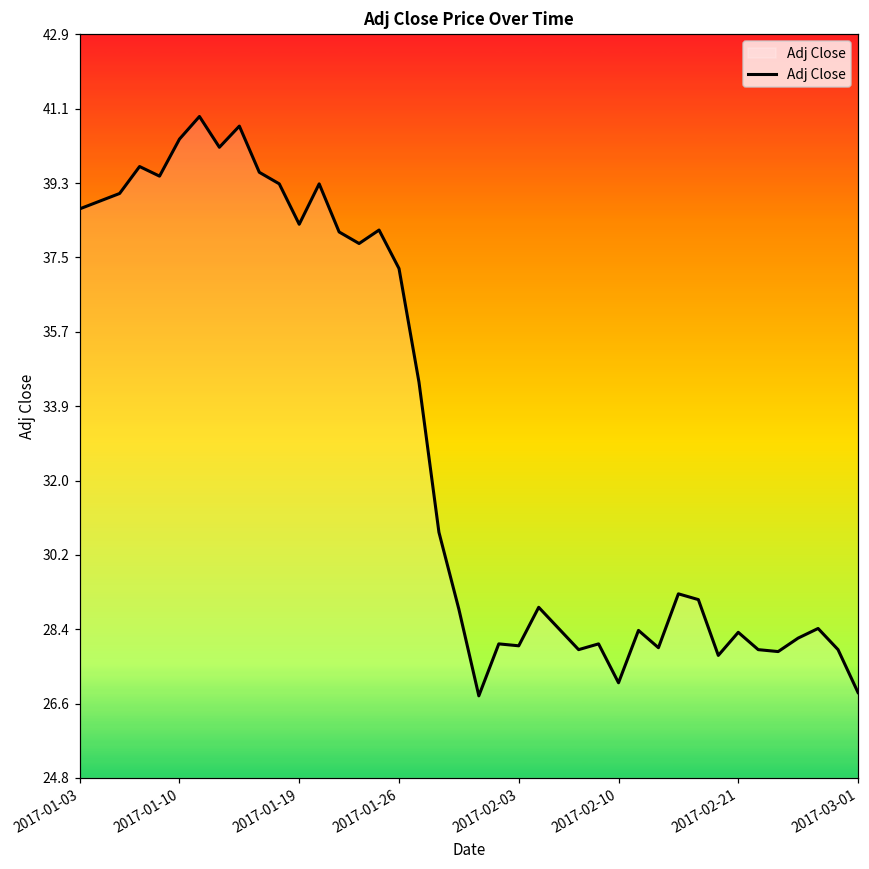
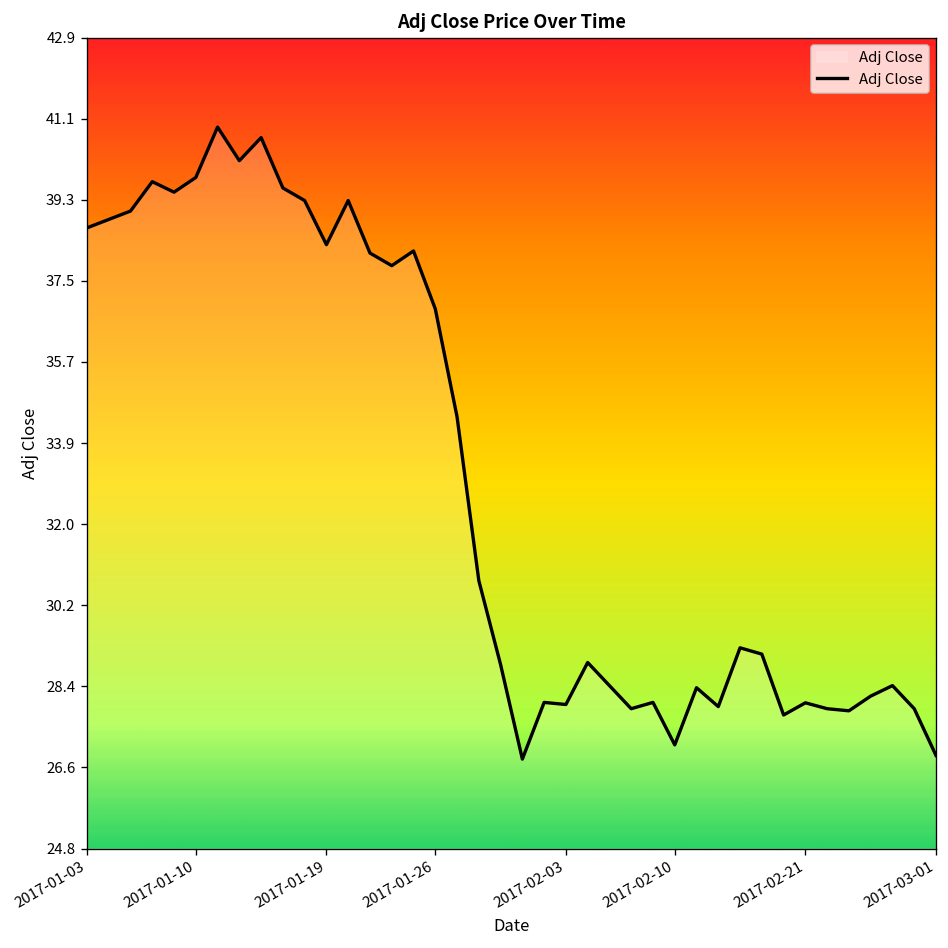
2017-01-10: 40.4 -> 39.8
2017-01-26: 37.2 -> 36.9
2017-02-21: 28.3 -> 28.1
